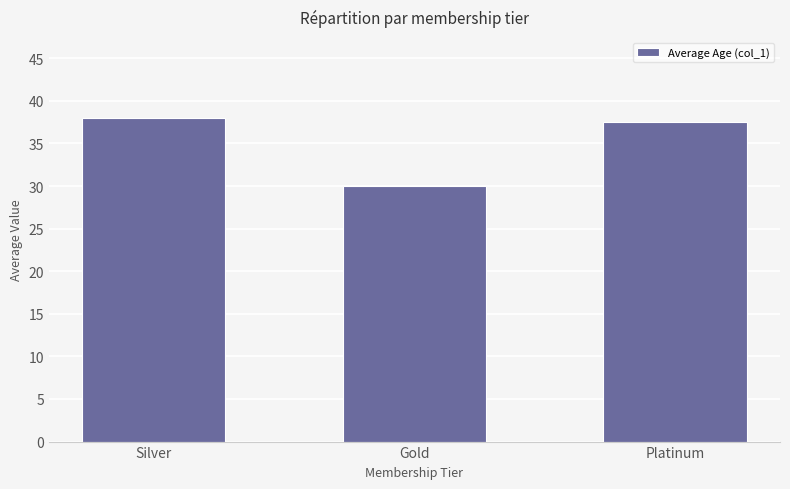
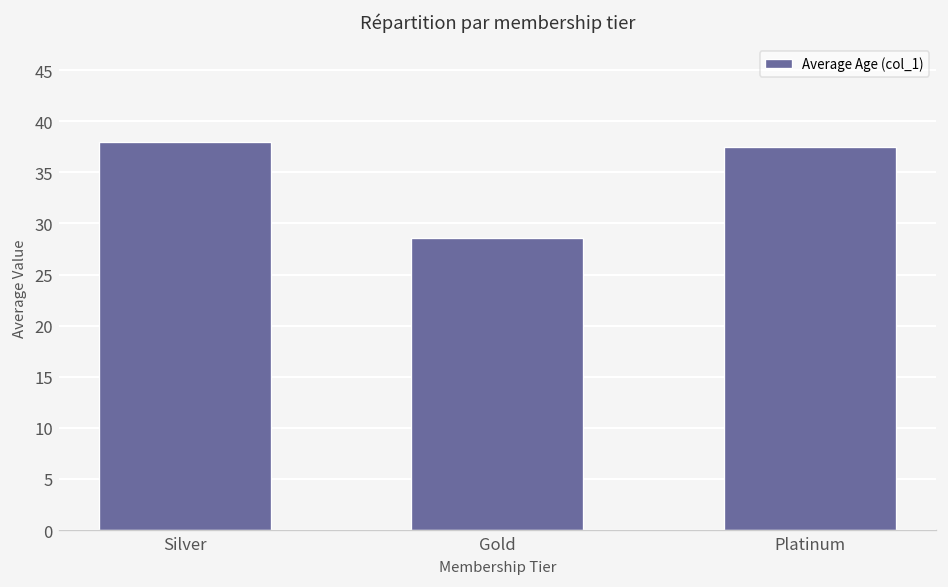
Gold: 30 -> 29
